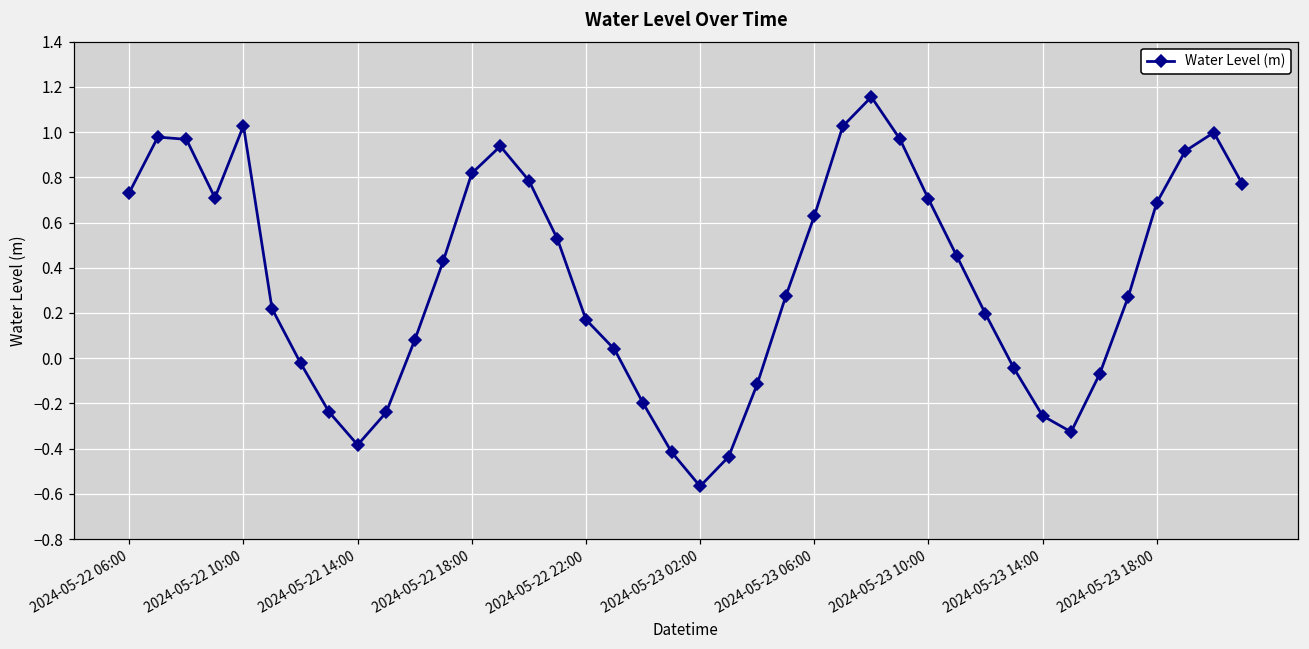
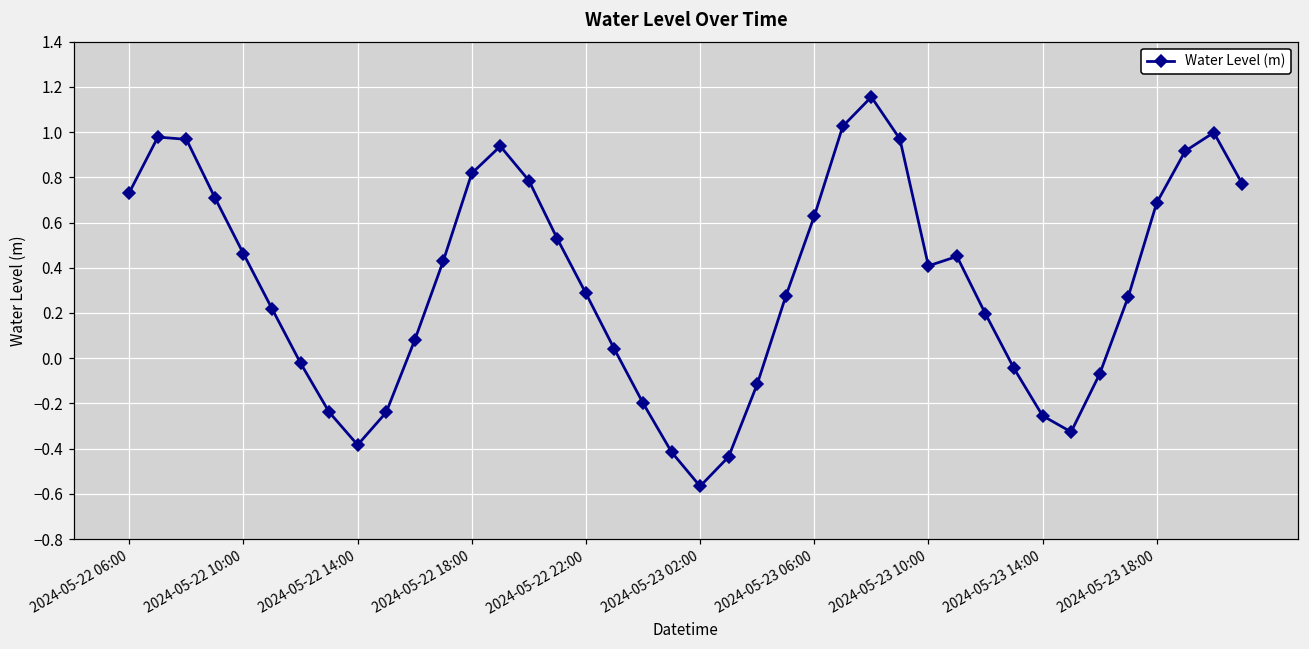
2024-05-22 10:00: 1.03 -> 0.46
2024-05-22 22:00: 0.17 -> 0.29
2024-05-23 10:00: 0.70 -> 0.41
